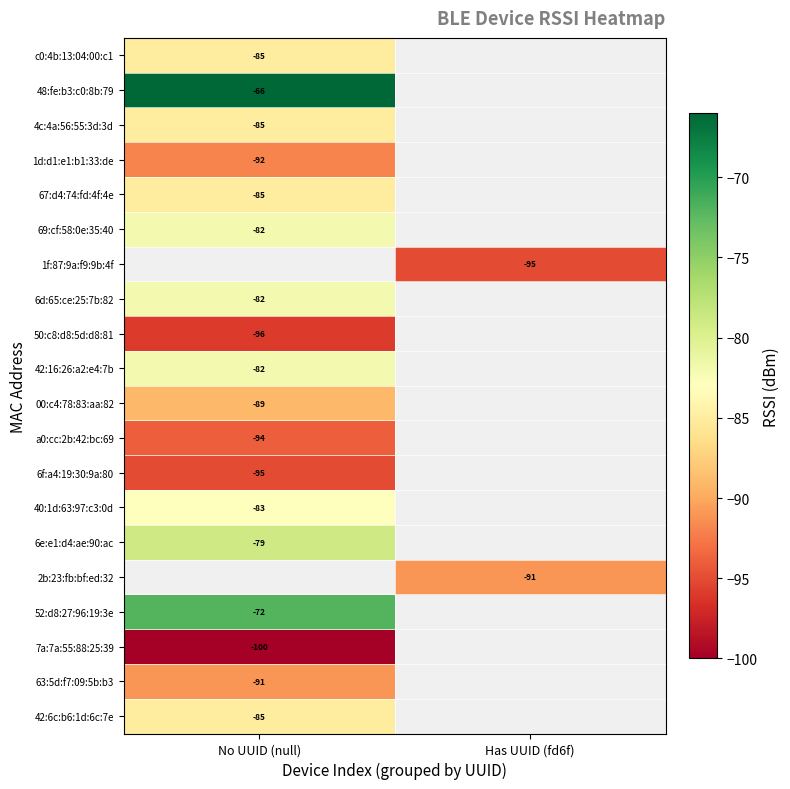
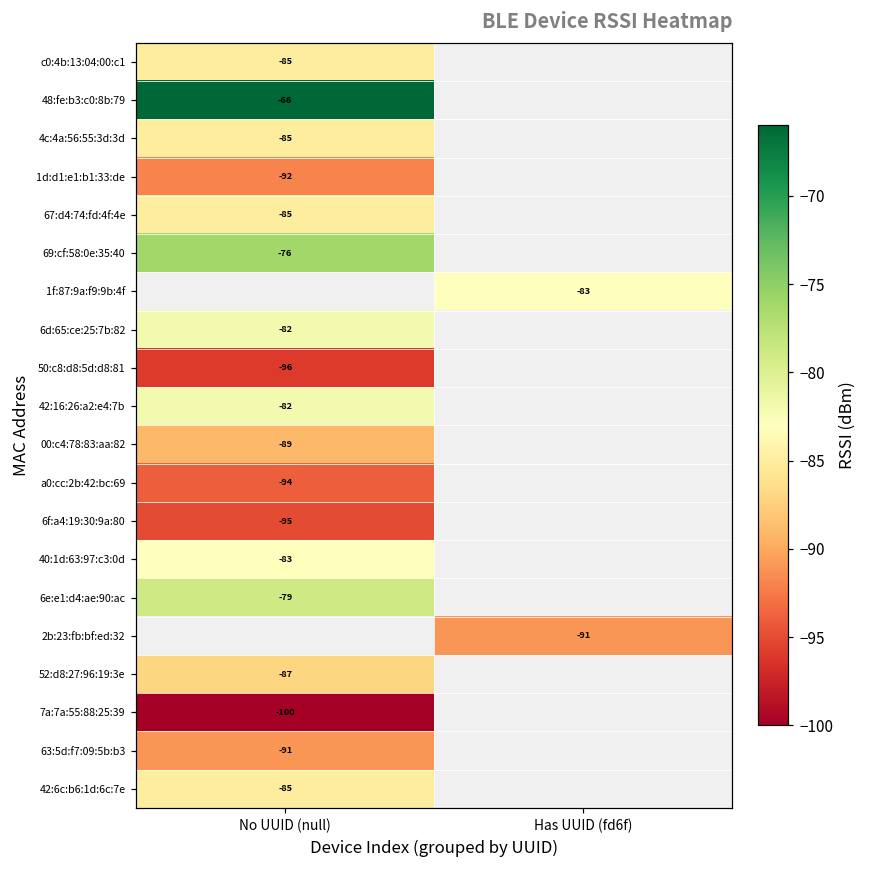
69:cf:58:0e:35:40, No UUID (null): -82 -> -76
1f:87:9a:f9:9b:4f, Has UUID (fd6f): -95 -> -83
52:d8:27:96:19:3e, No UUID (null): -72 -> -87
